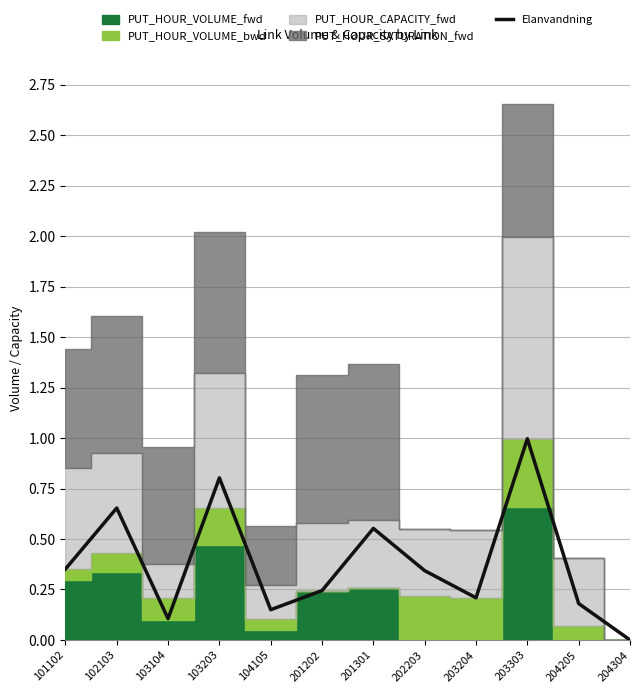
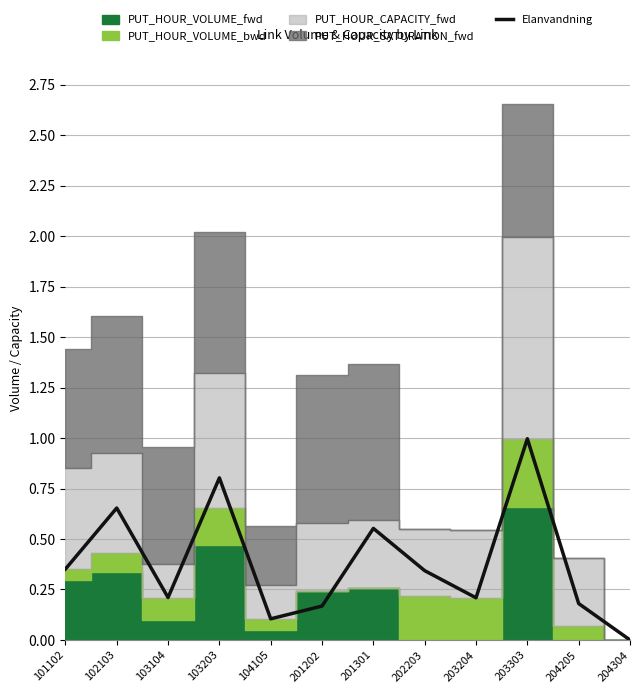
Elanvandning, 103104: 0.11 -> 0.21
Elanvandning, 104105: 0.15 -> 0.10
Elanvandning, 201202: 0.24 -> 0.17
